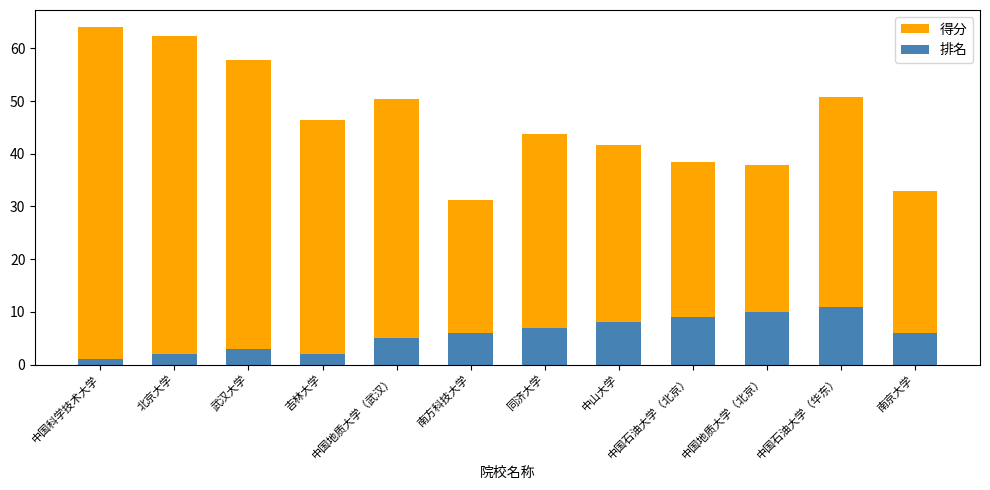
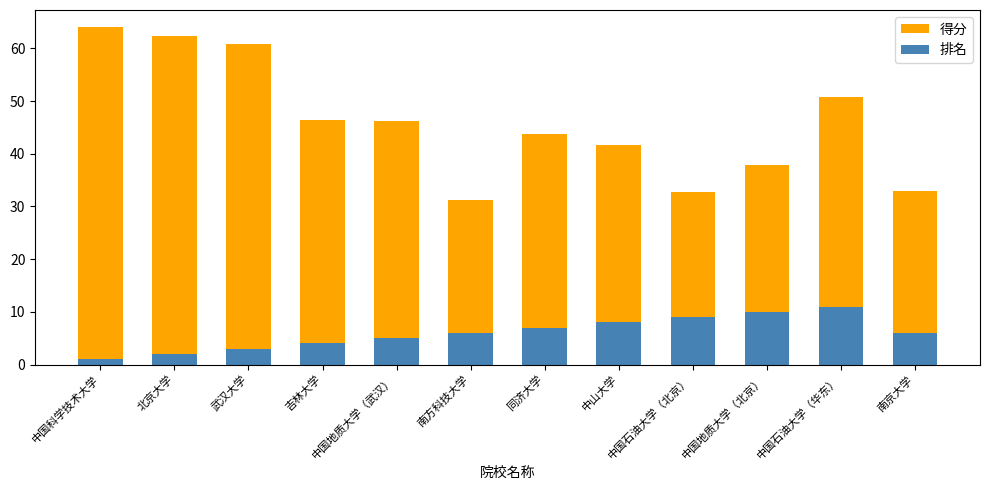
得分, 武汉大学: 58 -> 61
排名, 吉林大学: 2 -> 4
得分, 中国地质大学（武汉）: 51 -> 46
得分, 中国石油大学（北京）: 38 -> 33
